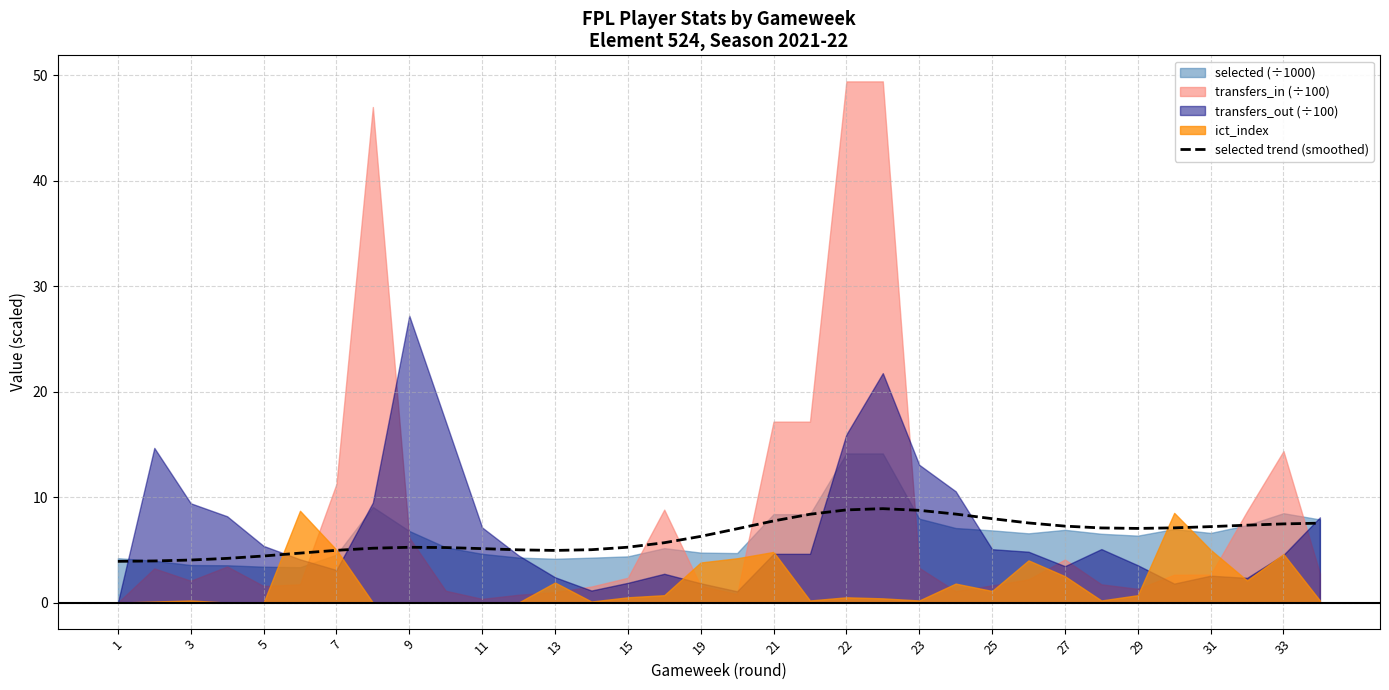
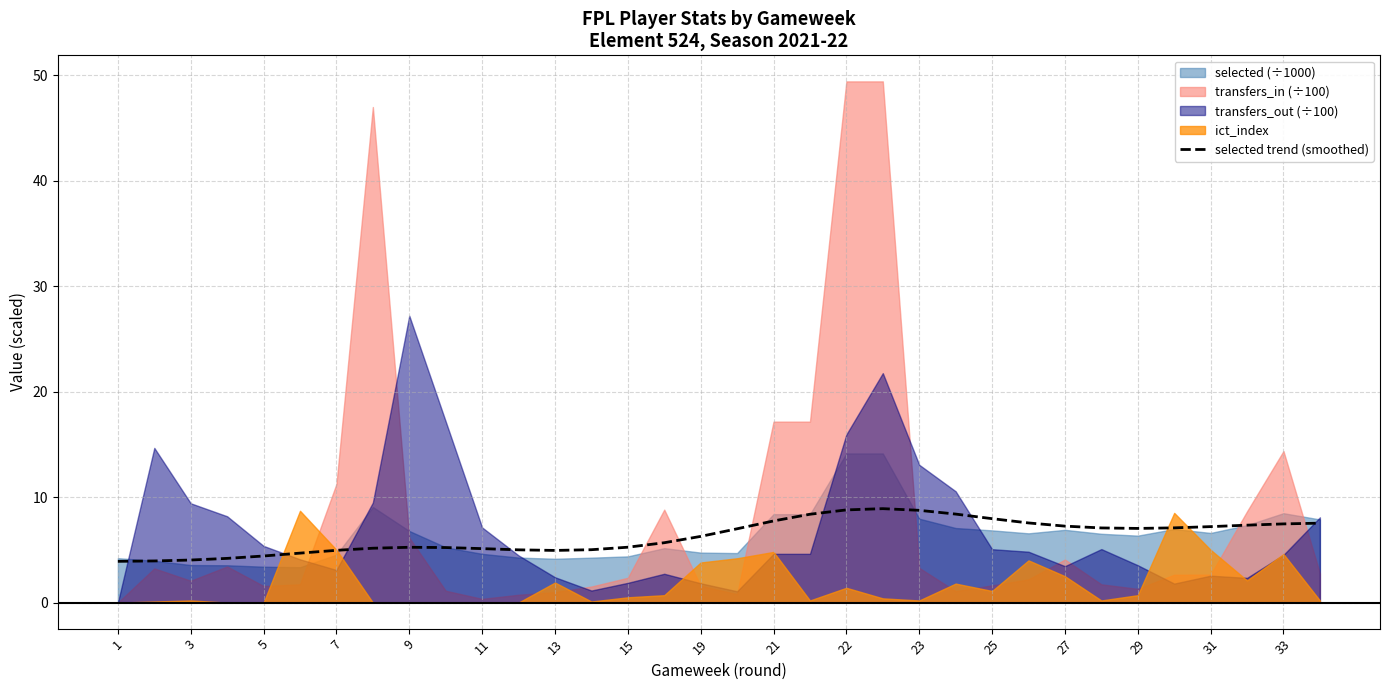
ict_index, 22: 0.5 -> 1.4
